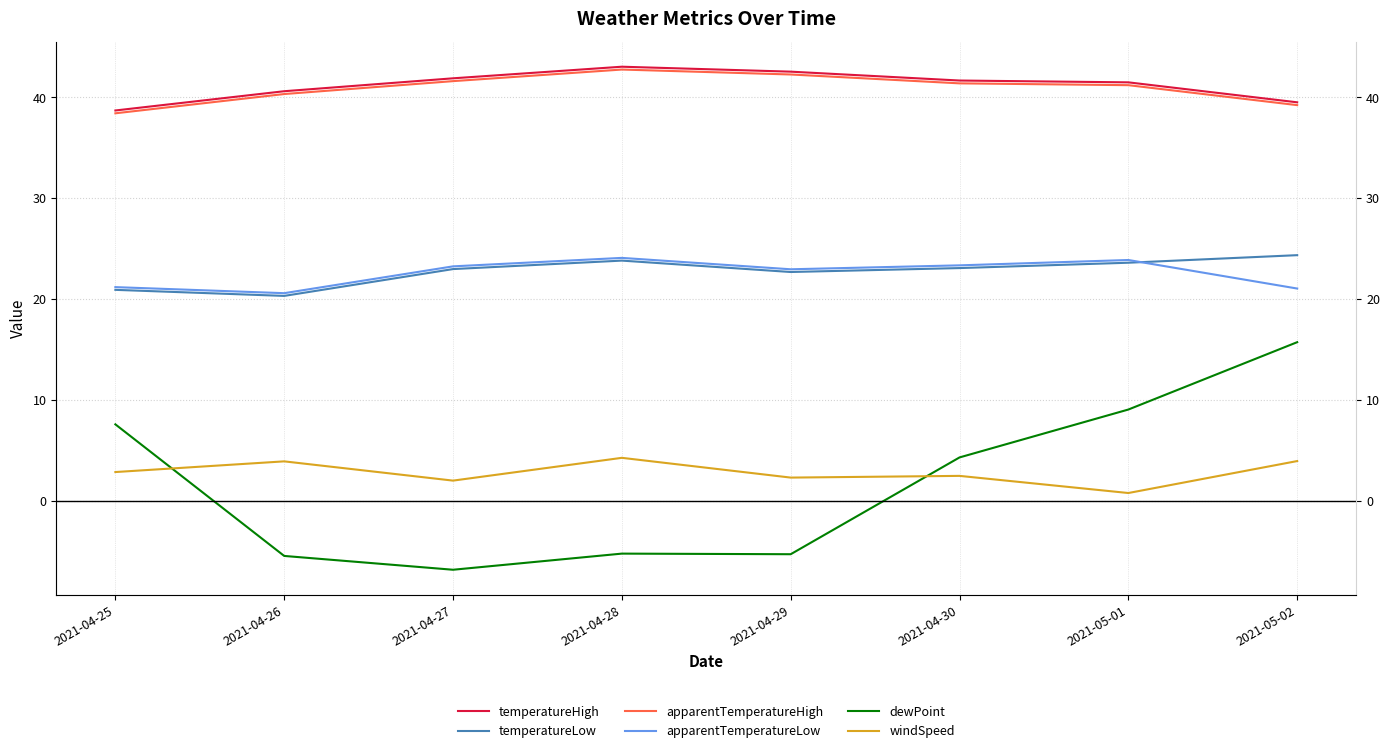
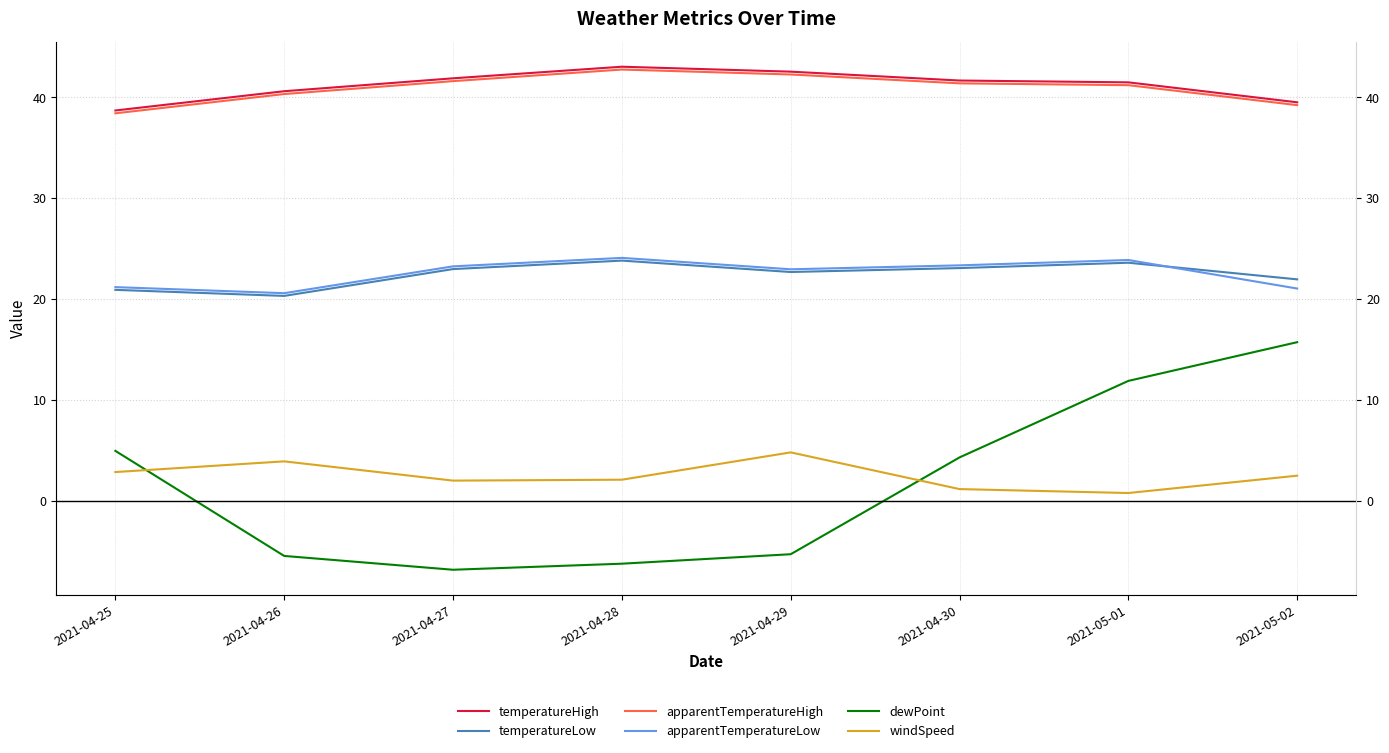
dewPoint, 2021-04-25: 7.6 -> 5.0
dewPoint, 2021-04-28: -5.2 -> -6.2
windSpeed, 2021-04-28: 4.3 -> 2.1
windSpeed, 2021-04-29: 2.3 -> 4.8
windSpeed, 2021-04-30: 2.5 -> 1.2
dewPoint, 2021-05-01: 9.1 -> 11.9
temperatureLow, 2021-05-02: 24.4 -> 22.0
windSpeed, 2021-05-02: 3.9 -> 2.5
